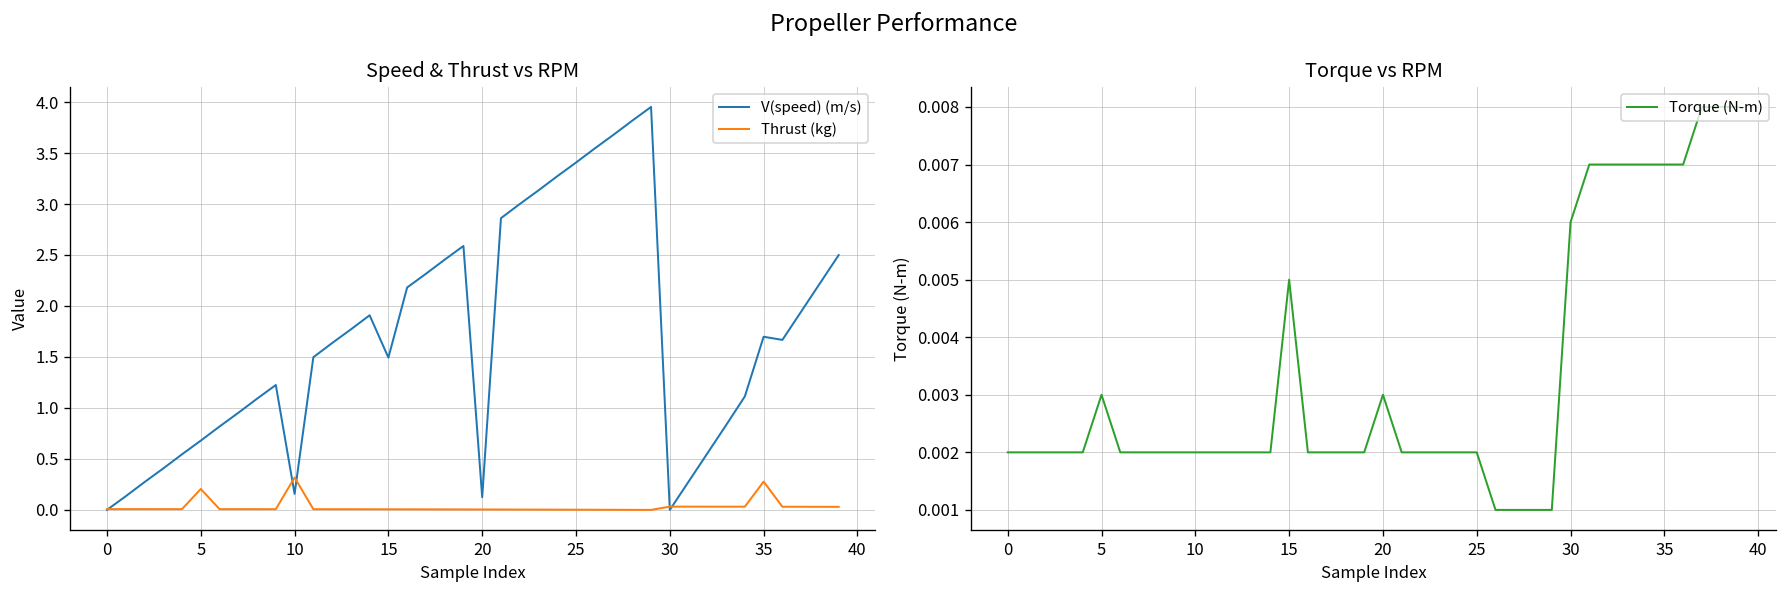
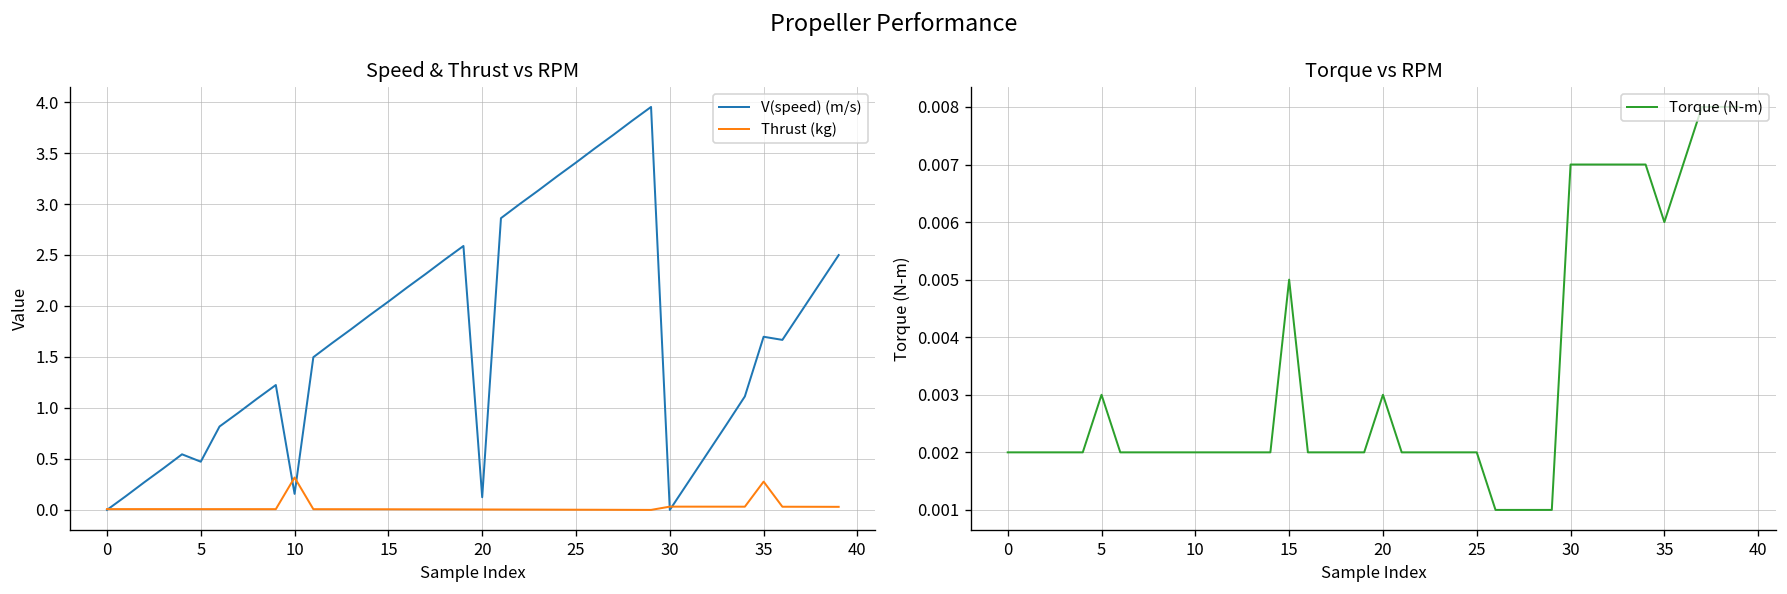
Speed & Thrust vs RPM, V(speed) (m/s), 5: 0.7 -> 0.5
Speed & Thrust vs RPM, Thrust (kg), 5: 0.2 -> 0.0
Speed & Thrust vs RPM, V(speed) (m/s), 15: 1.5 -> 2.0
Torque vs RPM, 30: 0.006 -> 0.007
Torque vs RPM, 35: 0.007 -> 0.006
